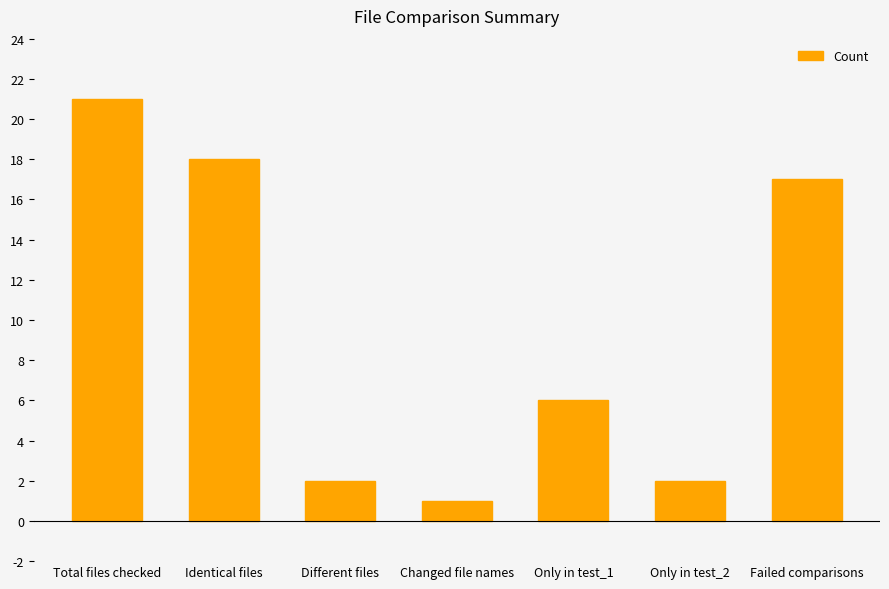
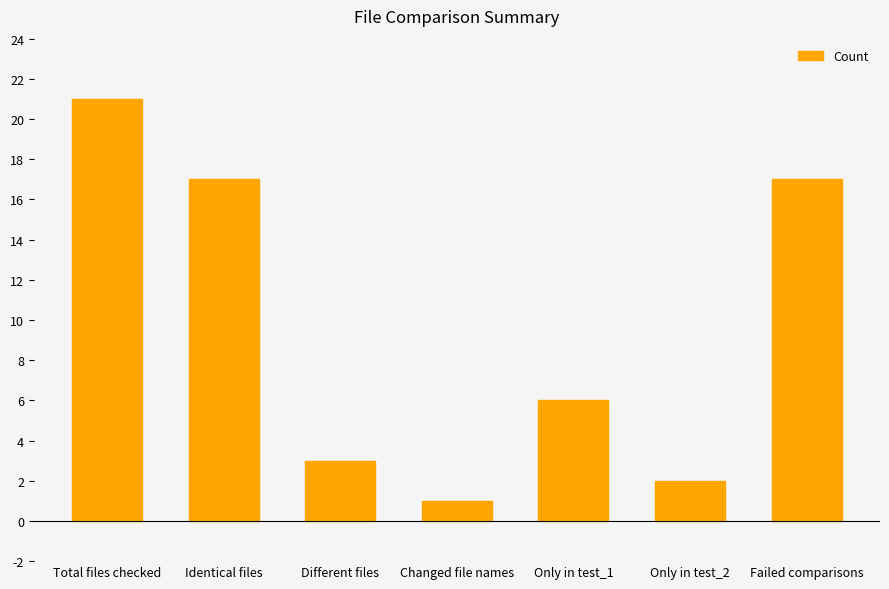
Identical files: 18 -> 17
Different files: 2 -> 3
